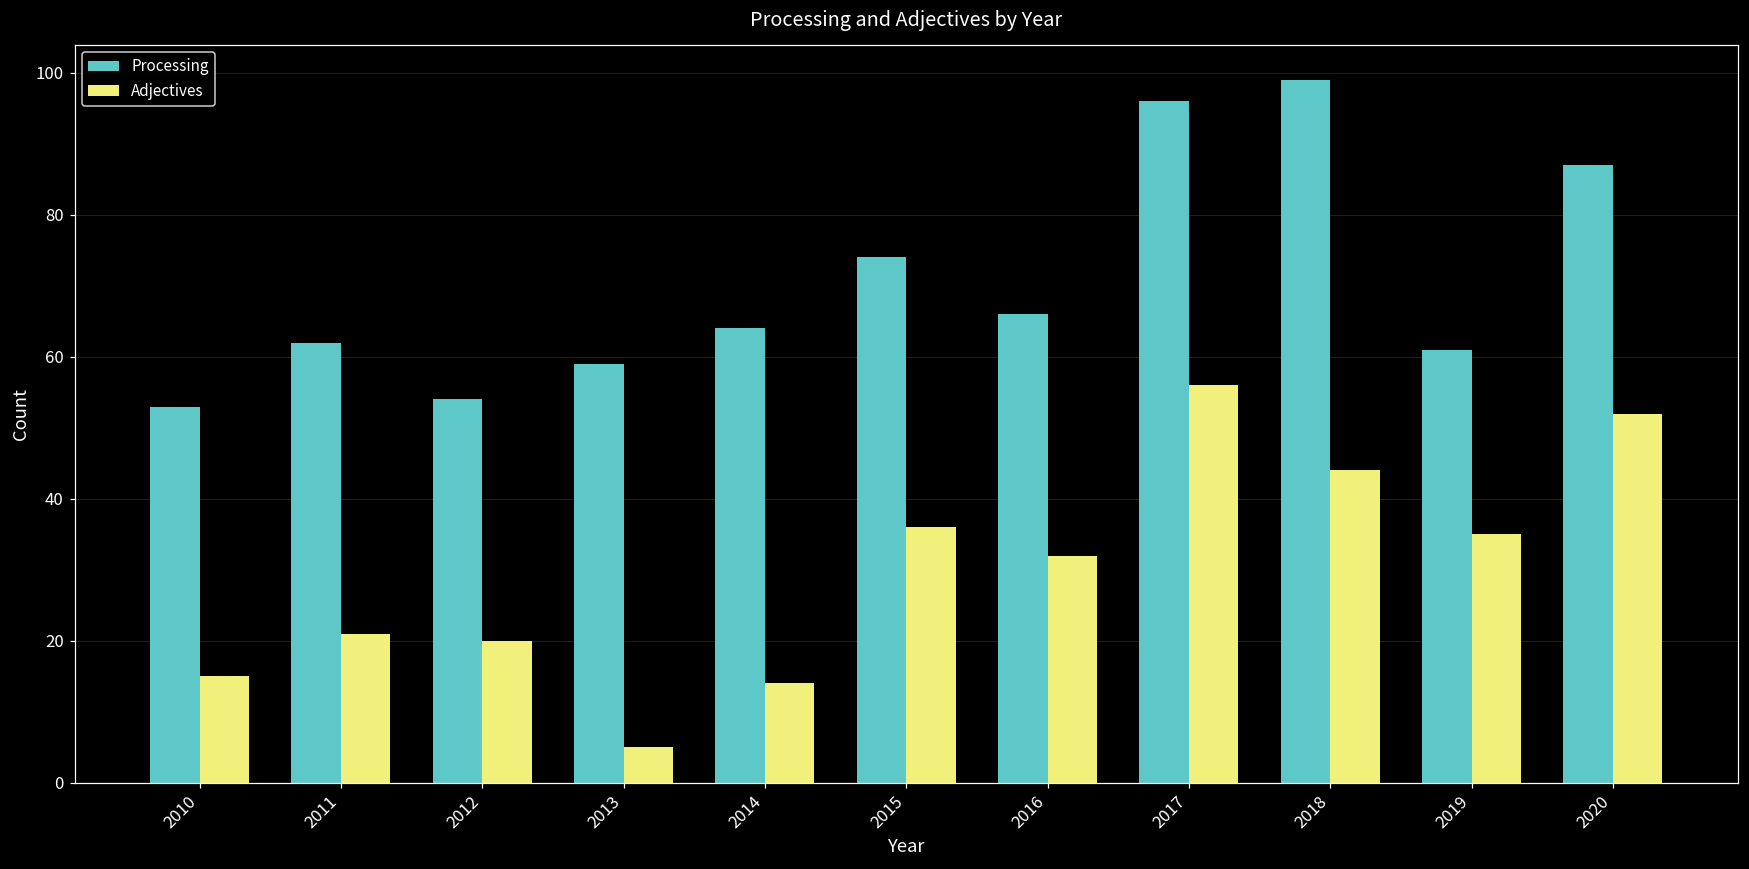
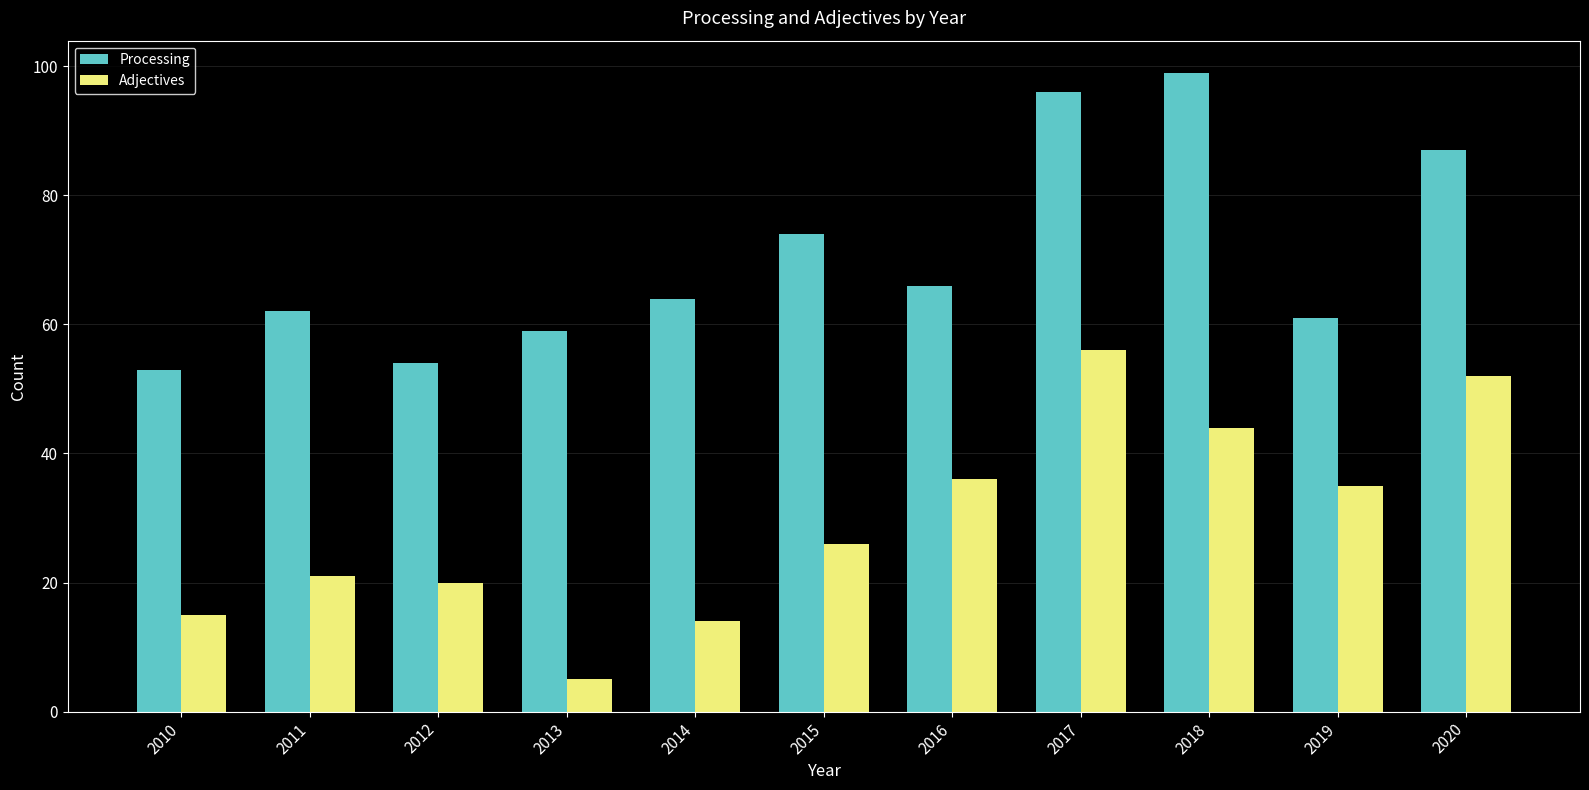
Adjectives, 2015: 36 -> 26
Adjectives, 2016: 32 -> 36
